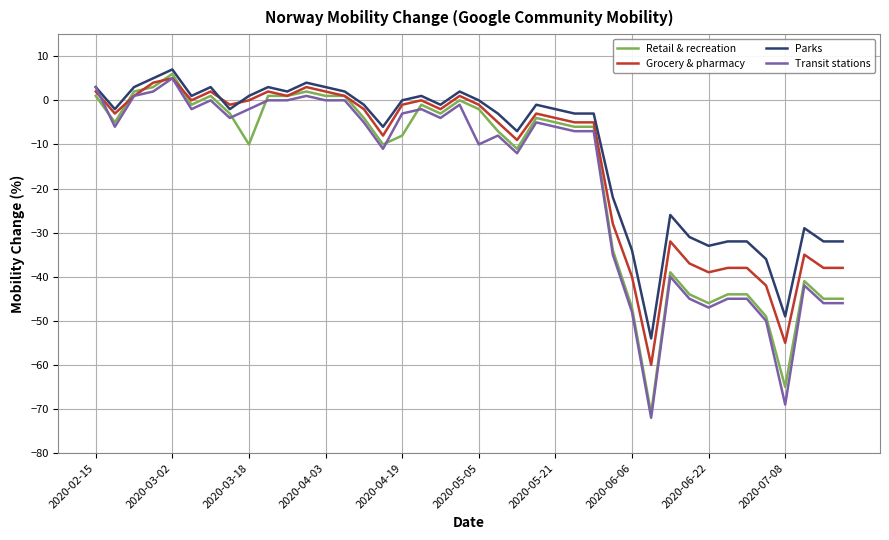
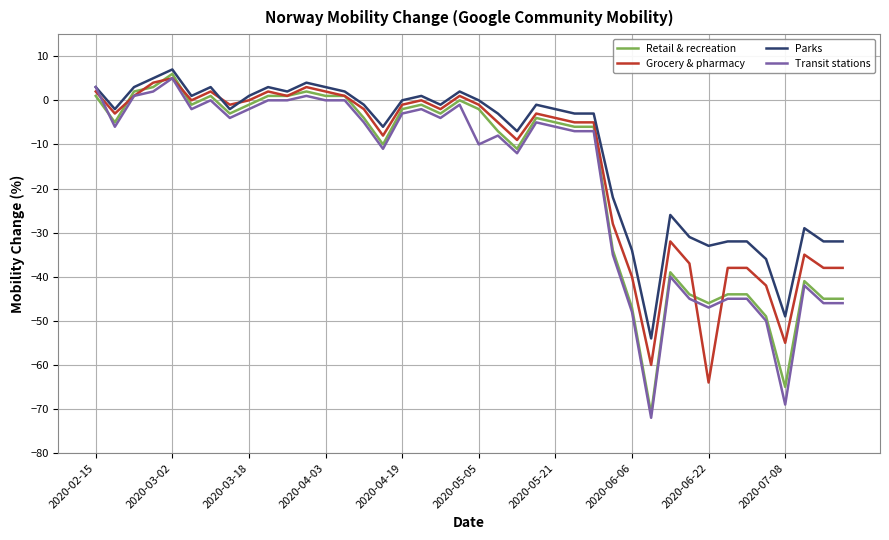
Retail & recreation, 2020-03-18: -10 -> -1
Retail & recreation, 2020-04-19: -8 -> -2
Grocery & pharmacy, 2020-06-22: -39 -> -64
